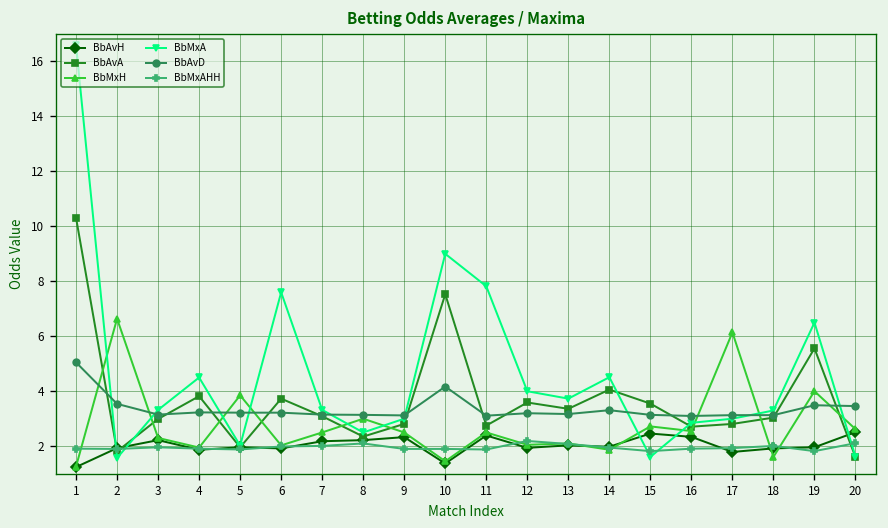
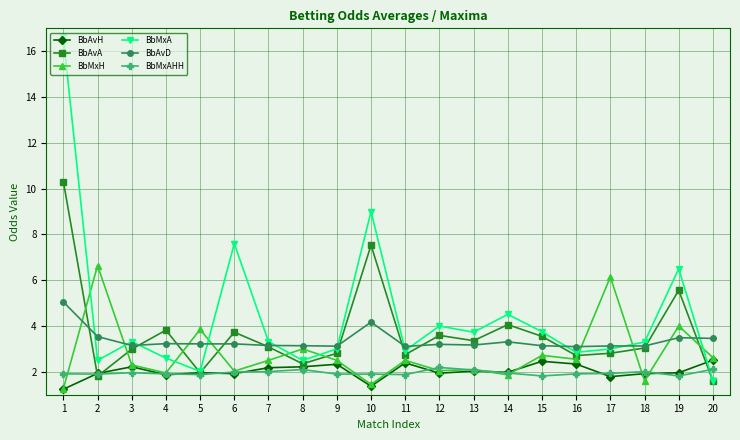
BbMxA, 2: 1.6 -> 2.5
BbMxA, 4: 4.5 -> 2.6
BbMxA, 11: 7.8 -> 2.9
BbMxA, 15: 1.6 -> 3.8
